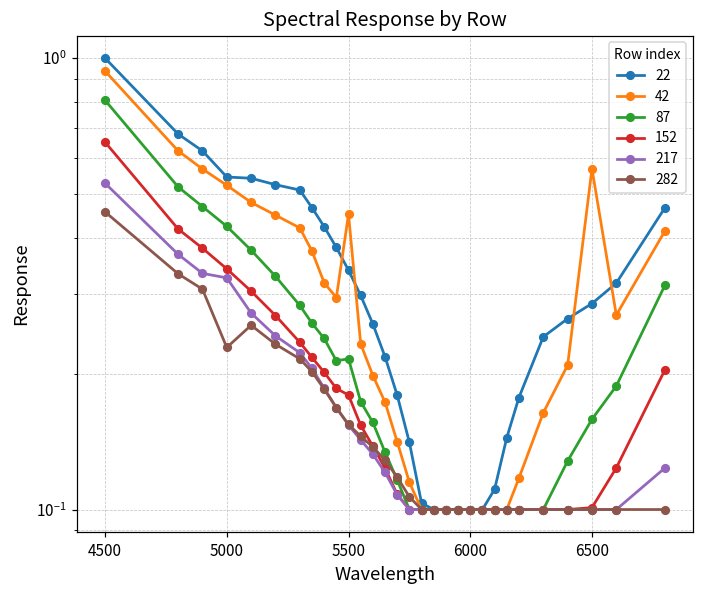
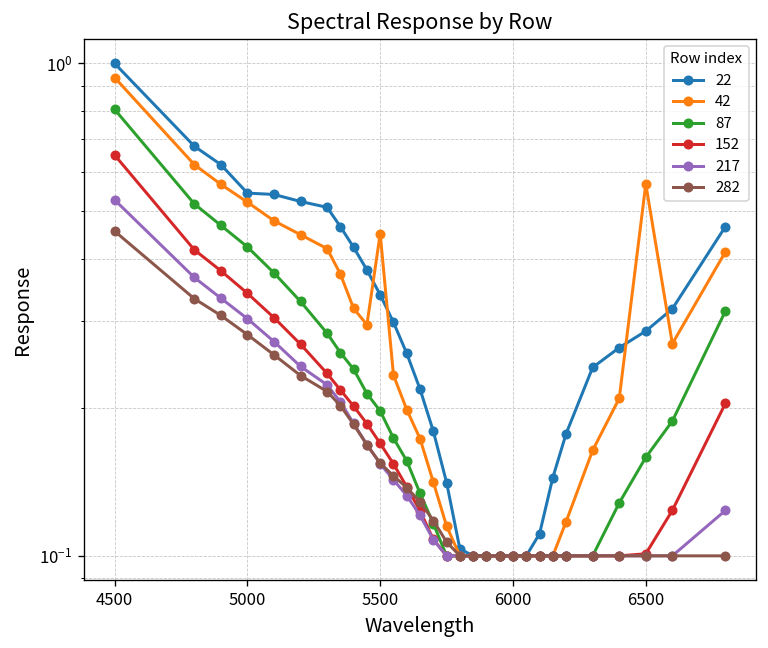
217, 5000: 0.33 -> 0.30
282, 5000: 0.23 -> 0.28
87, 5500: 0.22 -> 0.20
152, 5500: 0.18 -> 0.169
